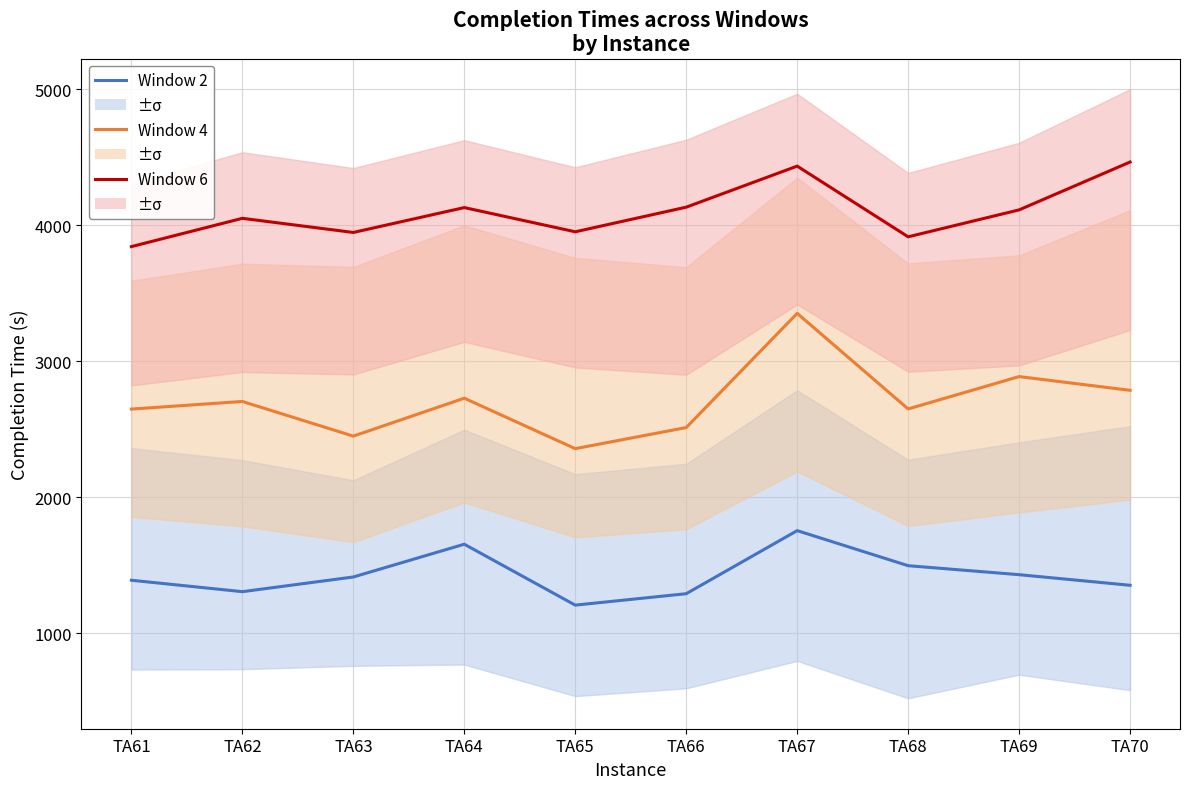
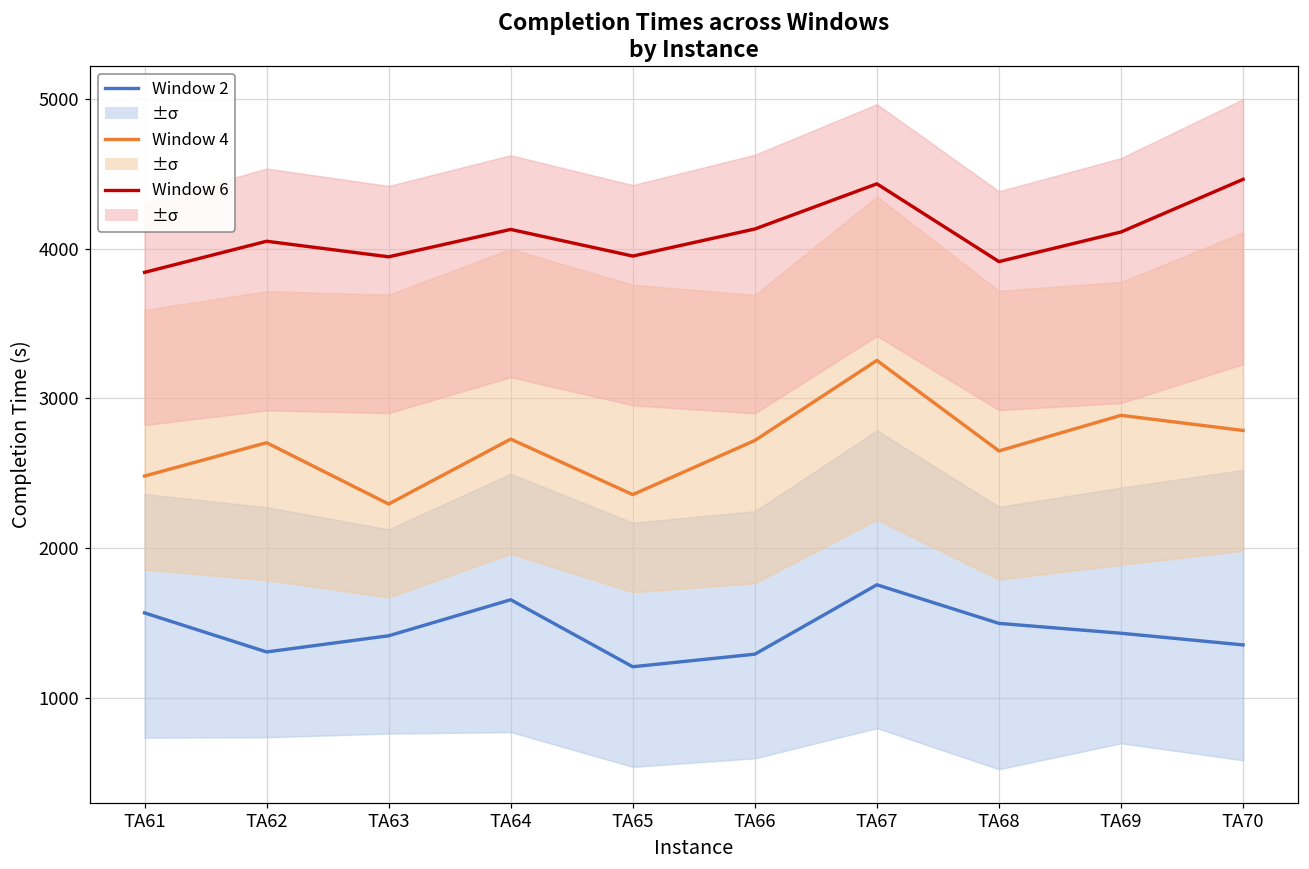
Window 2, TA61: 1390 -> 1570
Window 4, TA61: 2650 -> 2480
Window 4, TA63: 2450 -> 2290
Window 4, TA66: 2510 -> 2720
Window 4, TA67: 3350 -> 3250
